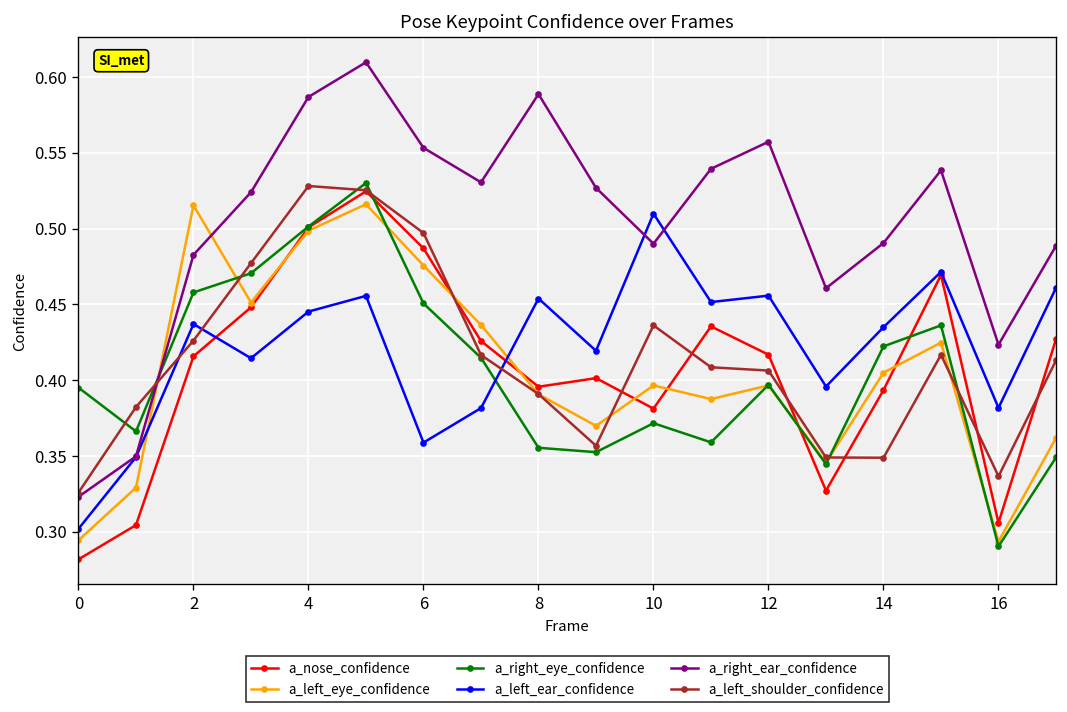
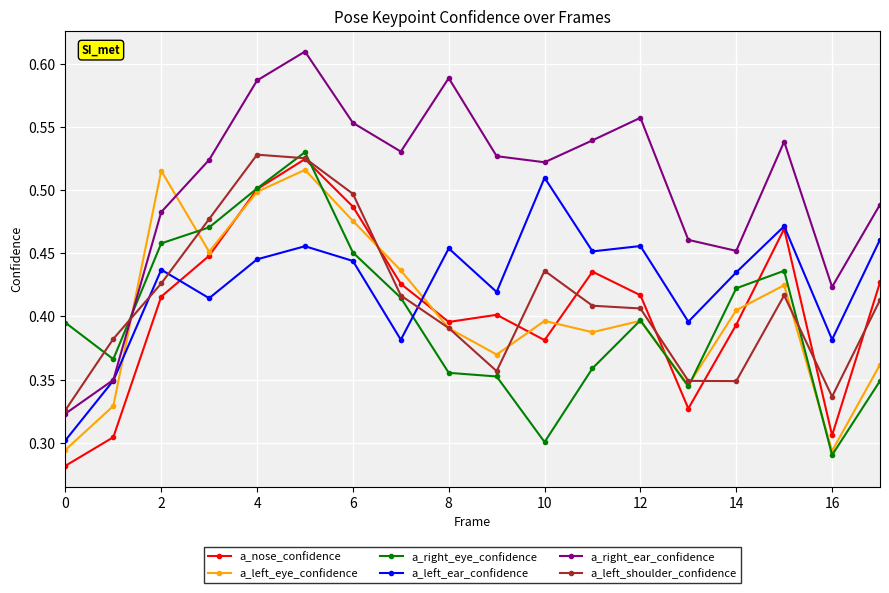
a_left_ear_confidence, 6: 0.359 -> 0.444
a_right_eye_confidence, 10: 0.372 -> 0.301
a_right_ear_confidence, 10: 0.490 -> 0.522
a_right_ear_confidence, 14: 0.490 -> 0.452
